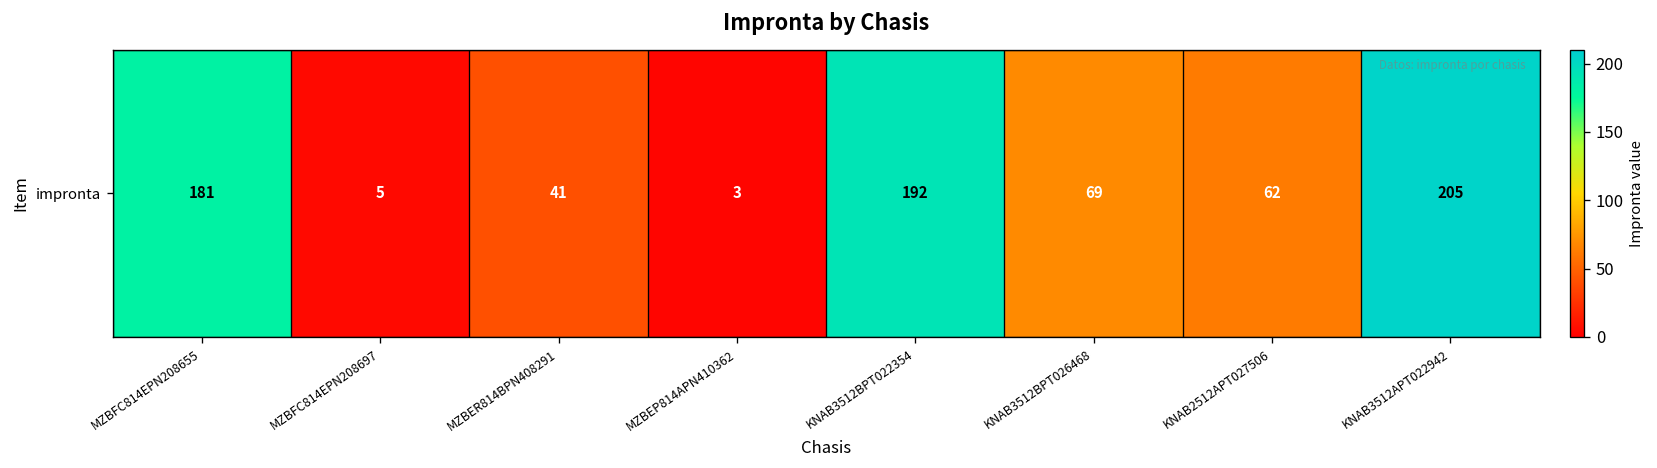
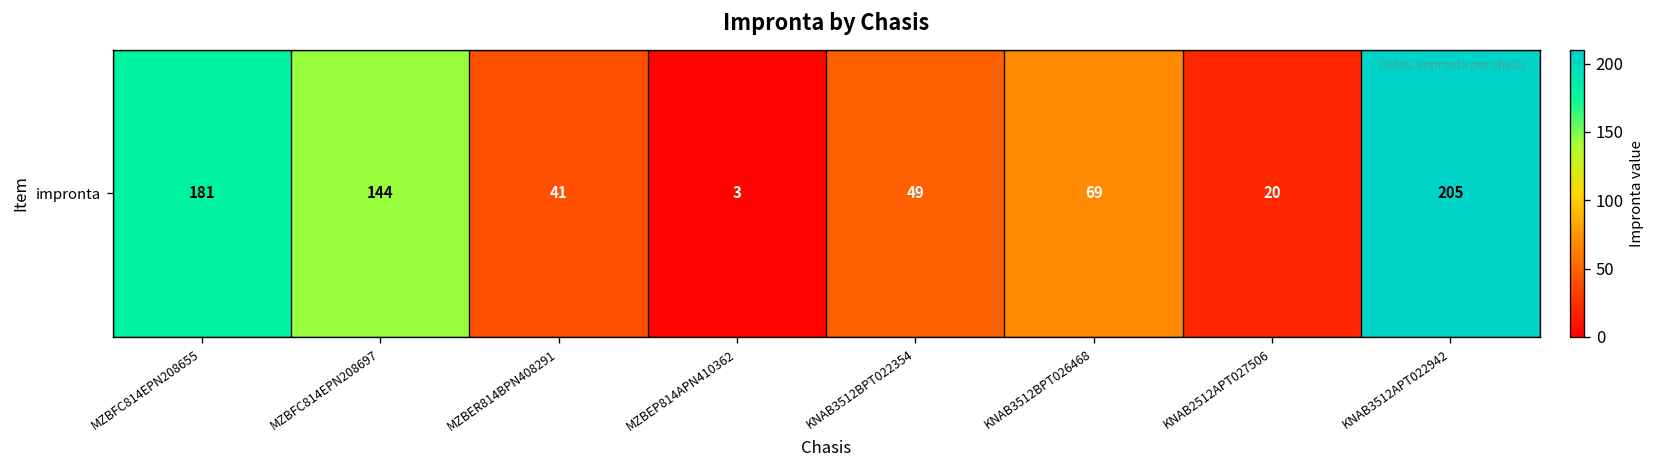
impronta, MZBFC814EPN208697: 5 -> 144
impronta, KNAB3512BPT022354: 192 -> 49
impronta, KNAB2512APT027506: 62 -> 20
